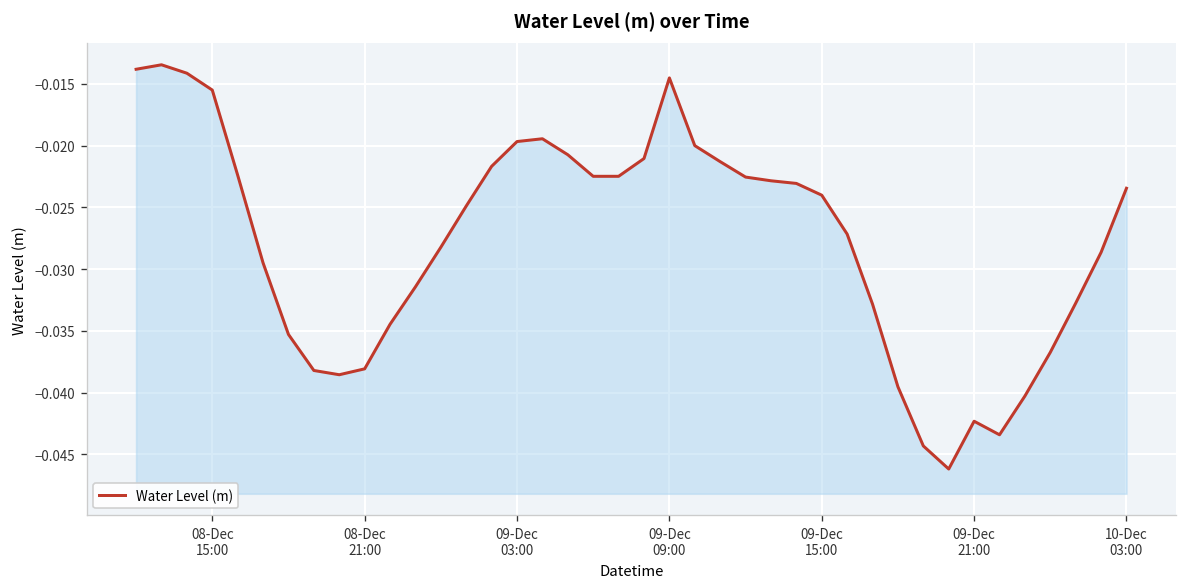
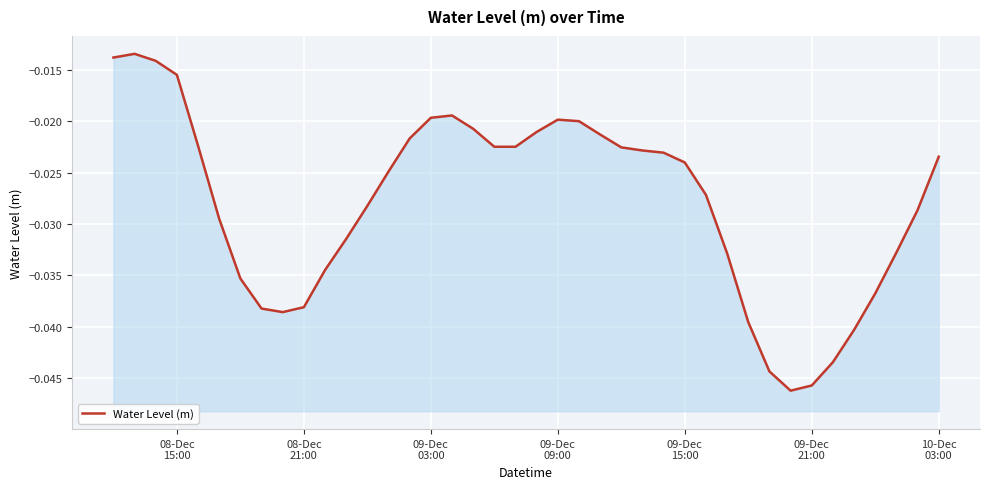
09-Dec 09:00: -0.0145 -> -0.0199
09-Dec 21:00: -0.0423 -> -0.0457
